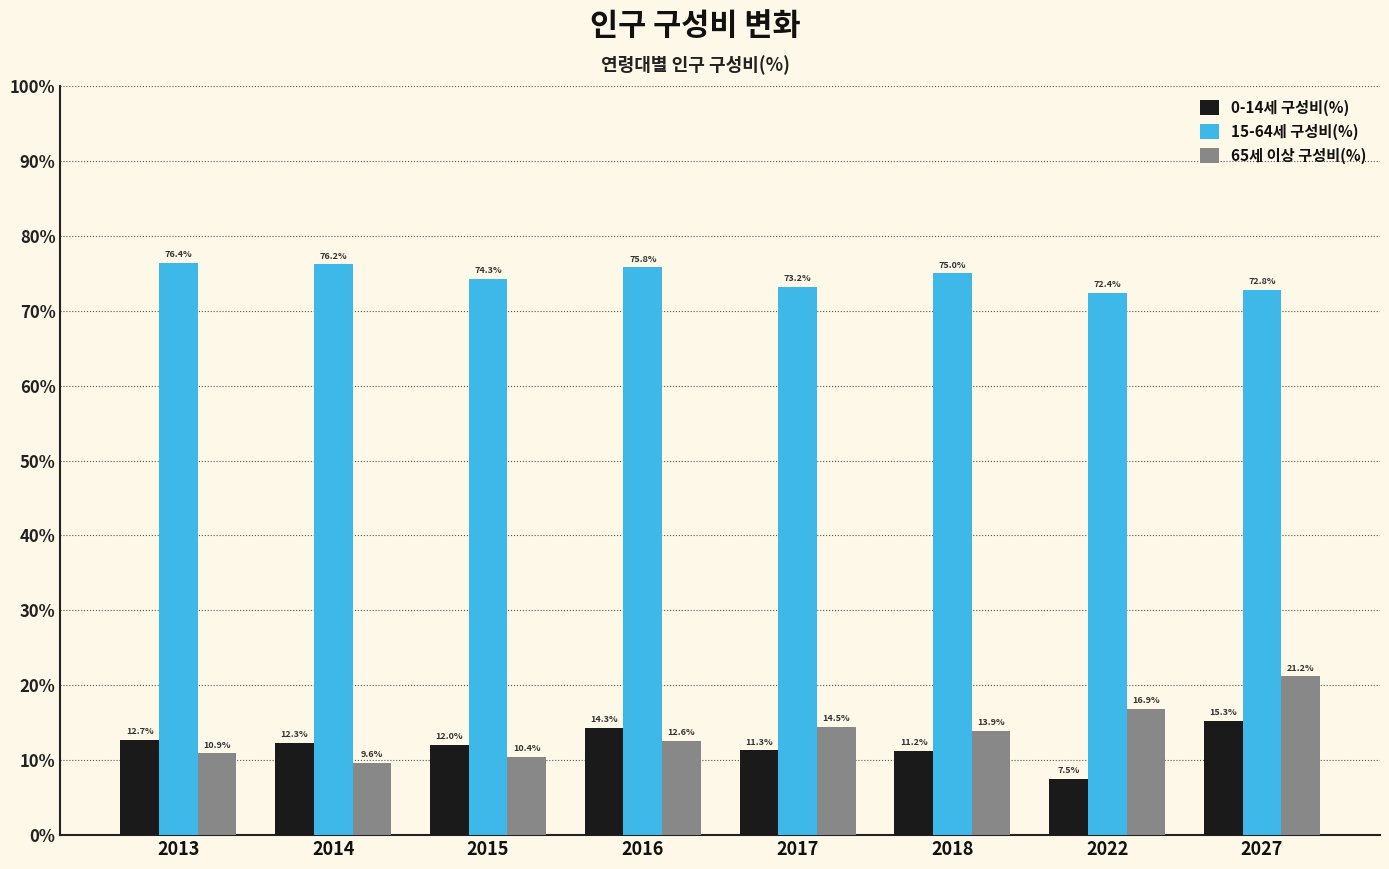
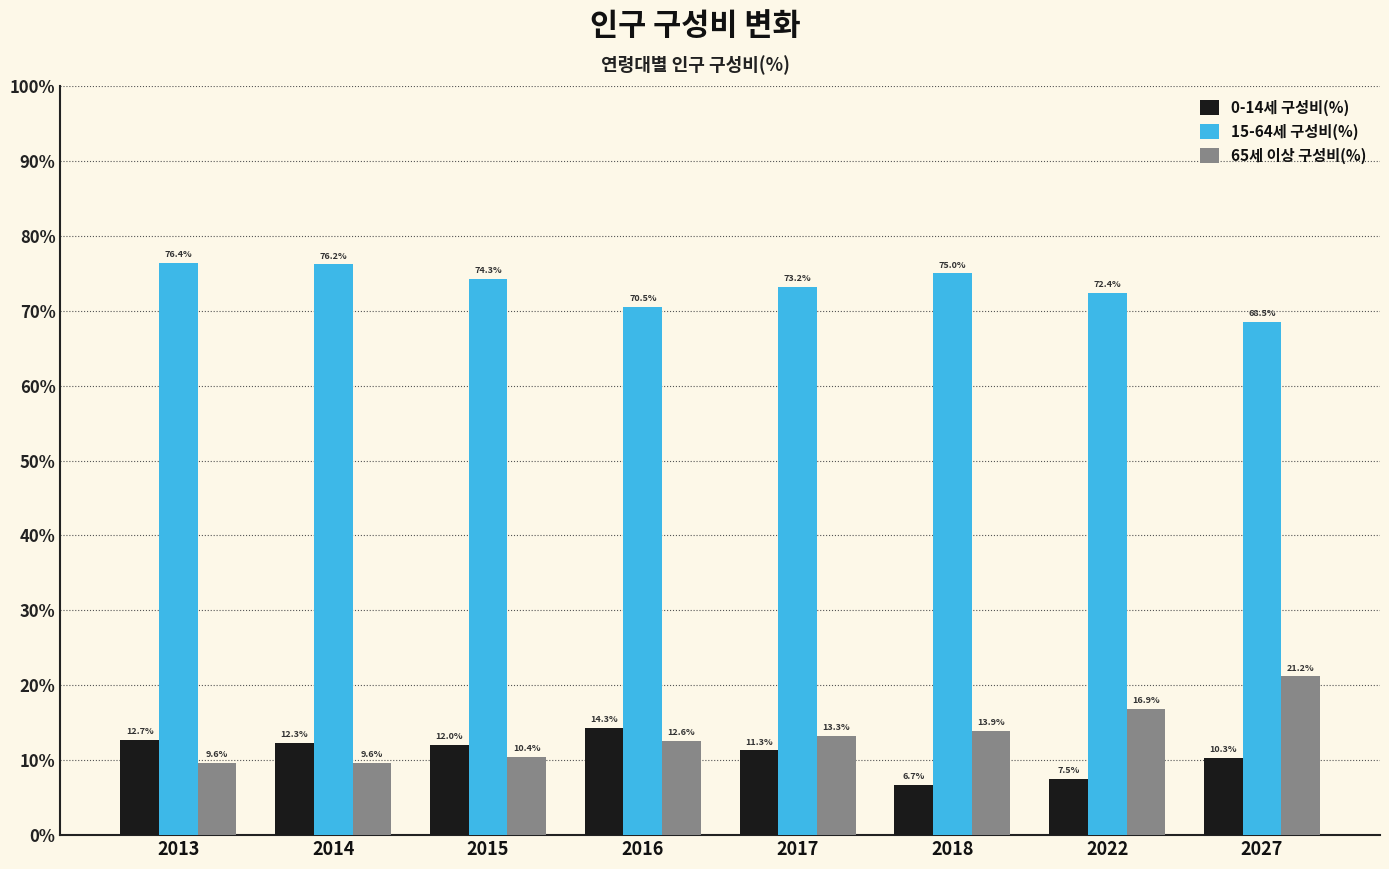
65세 이상 구성비(%), 2013: 10.9% -> 9.6%
15-64세 구성비(%), 2016: 75.8% -> 70.5%
65세 이상 구성비(%), 2017: 14.5% -> 13.3%
0-14세 구성비(%), 2018: 11.2% -> 6.7%
0-14세 구성비(%), 2027: 15.3% -> 10.3%
15-64세 구성비(%), 2027: 72.8% -> 68.5%
